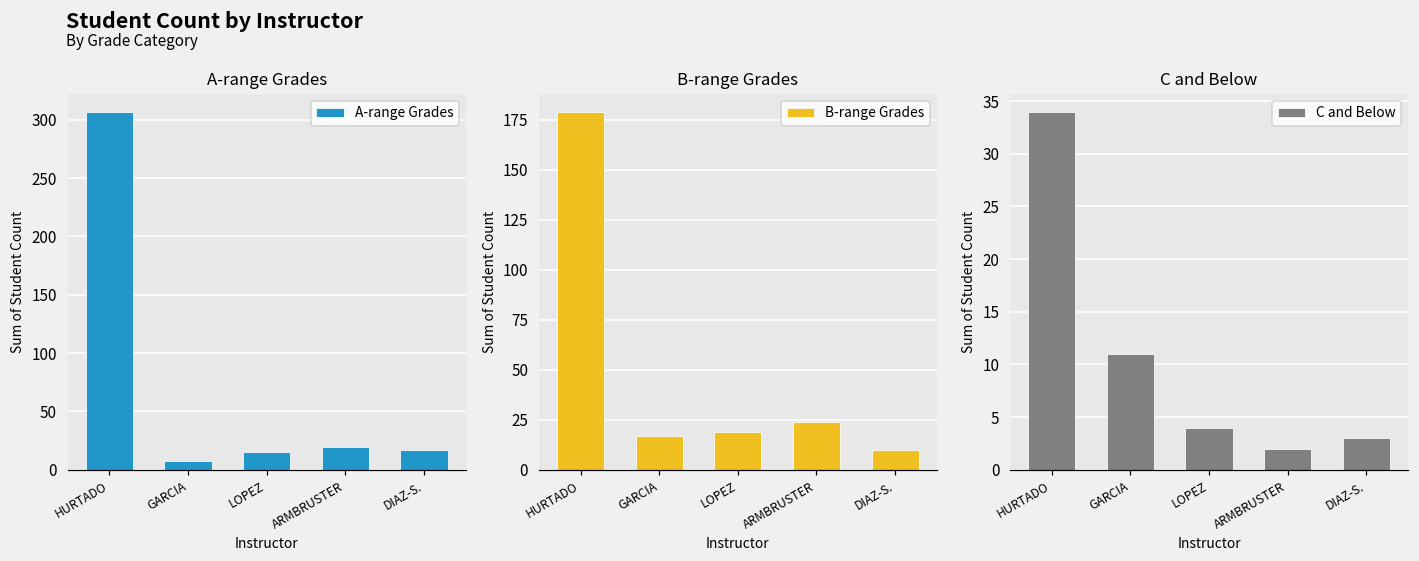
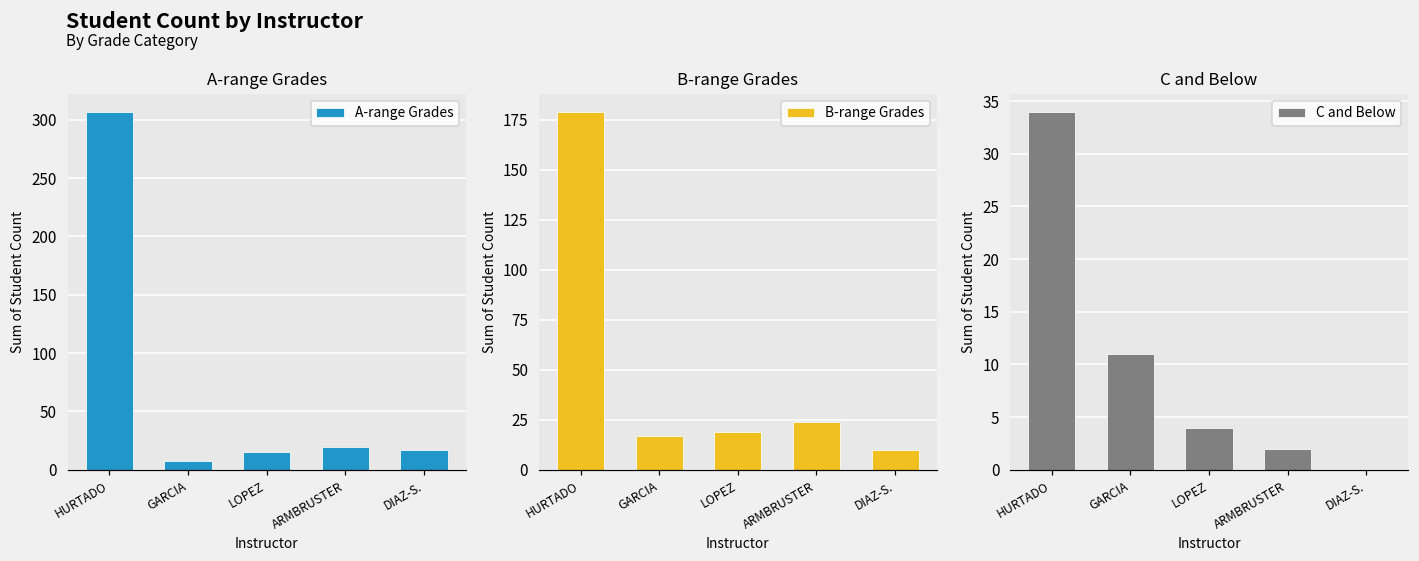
C and Below, DIAZ-S.: 3 -> 0
